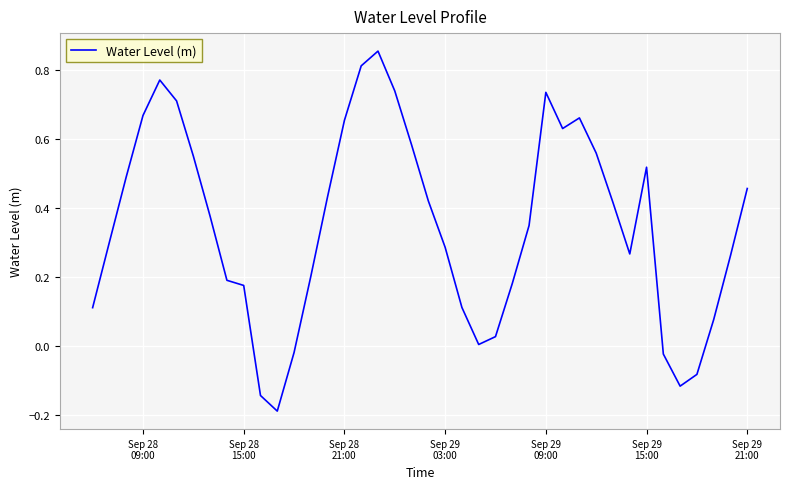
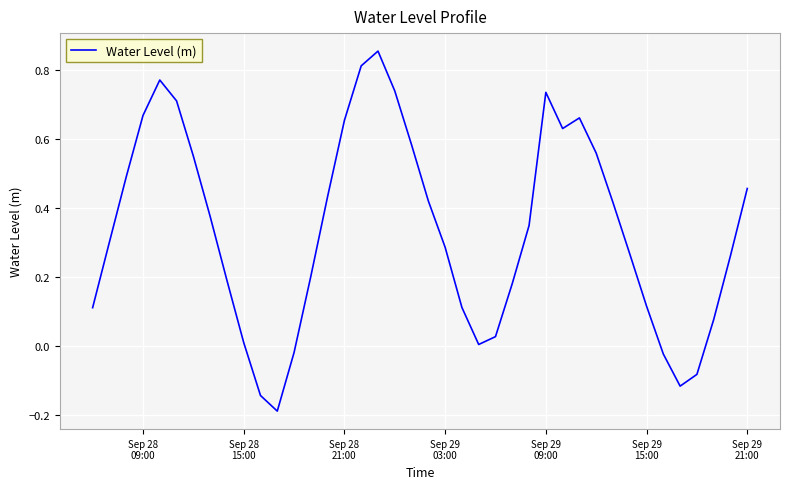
Sep 28 15:00: 0.18 -> 0.01
Sep 29 15:00: 0.52 -> 0.12
